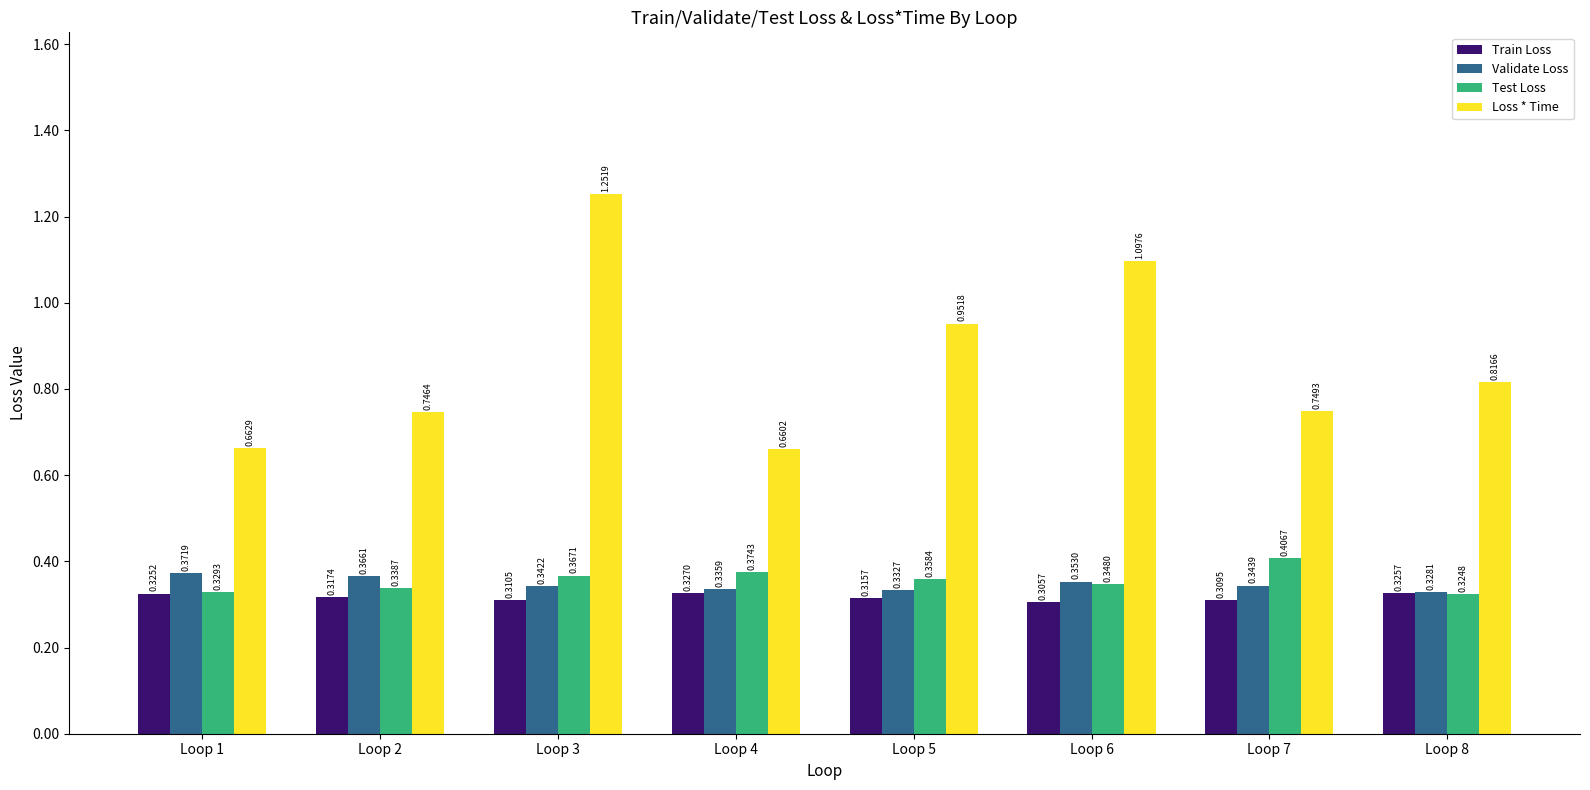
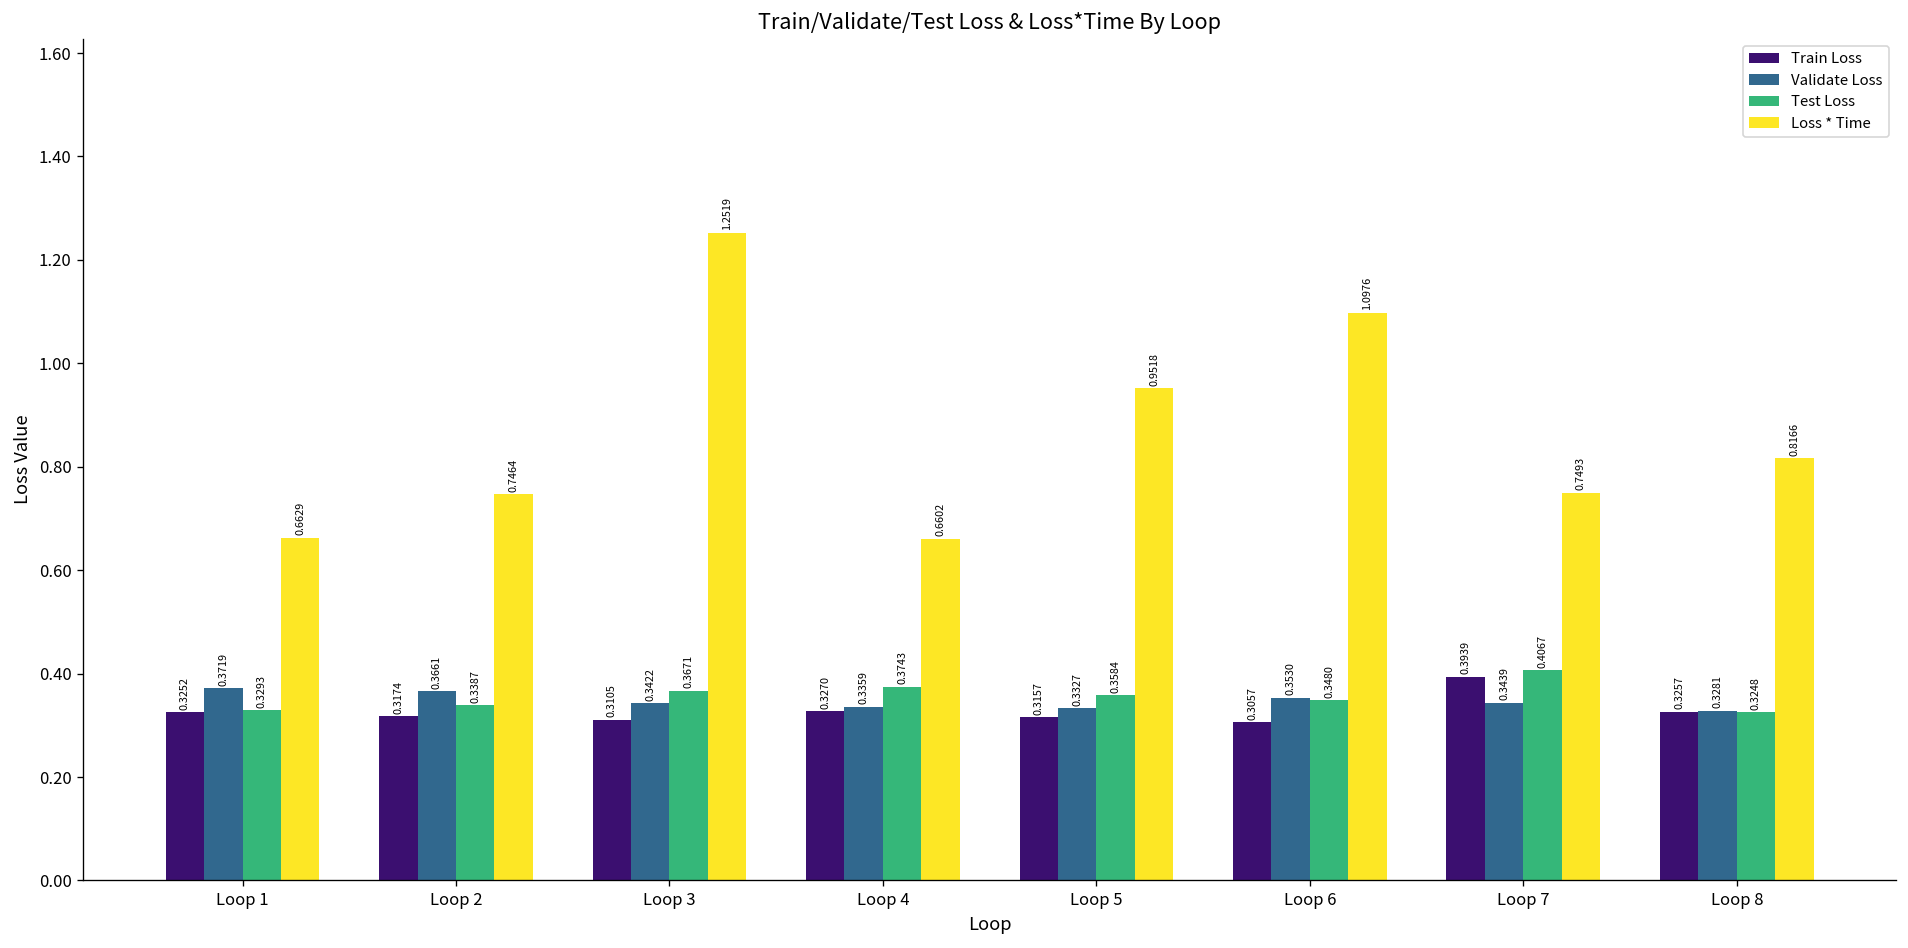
Train Loss, Loop 7: 0.3095 -> 0.3939
